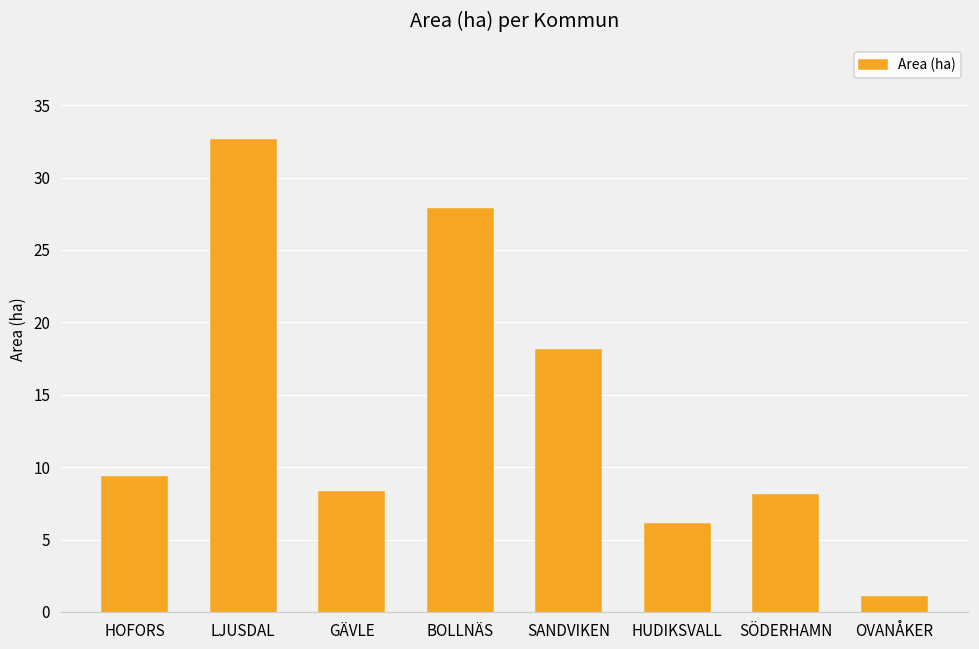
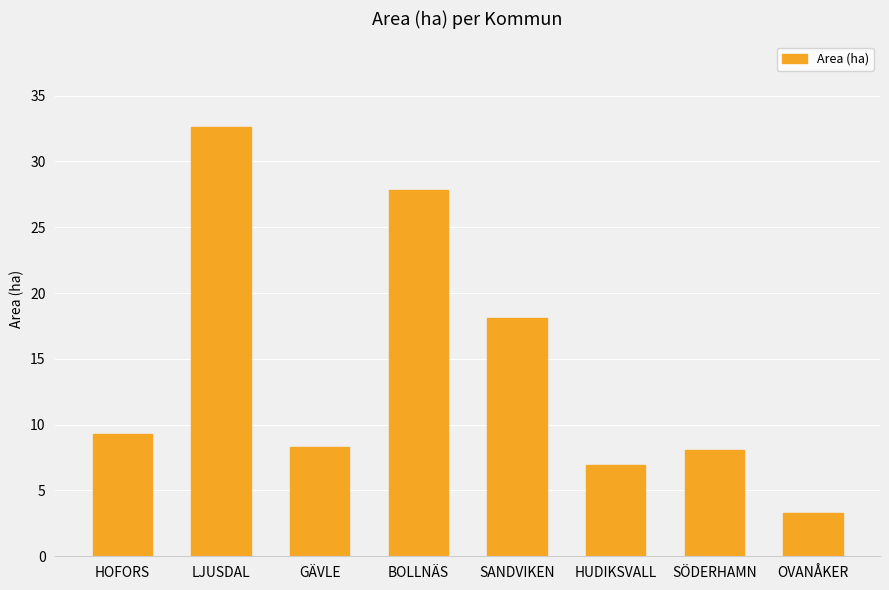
HUDIKSVALL: 6.1 -> 6.9
OVANÅKER: 1.0 -> 3.3
